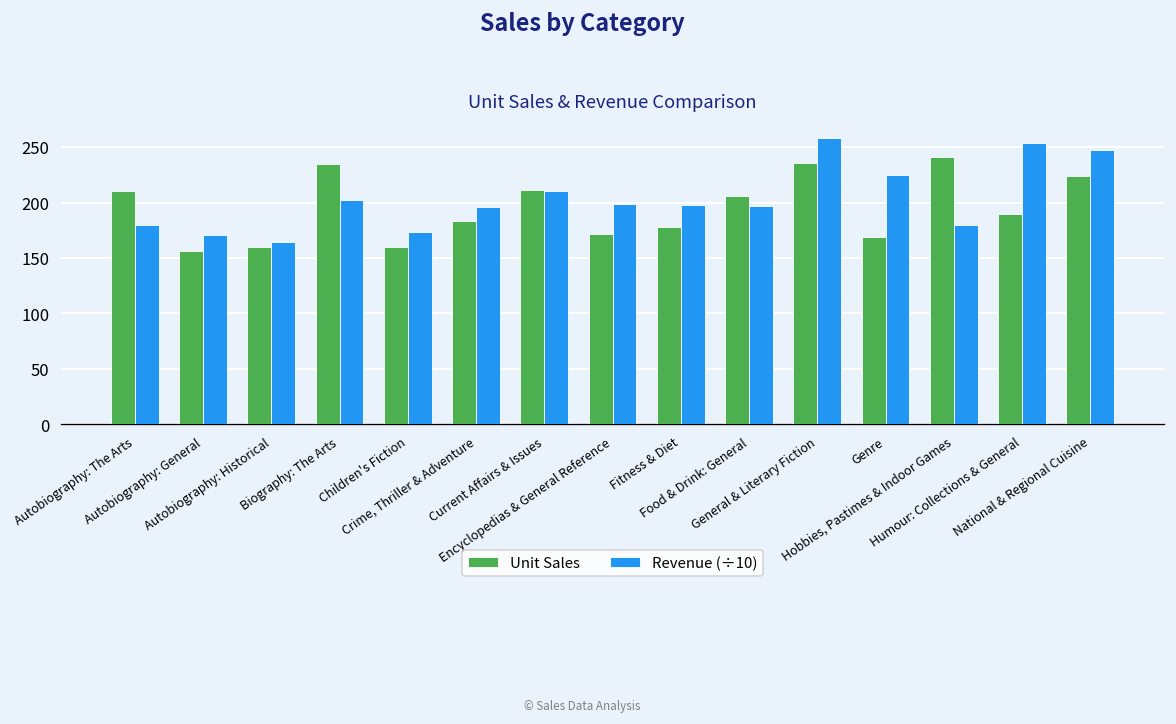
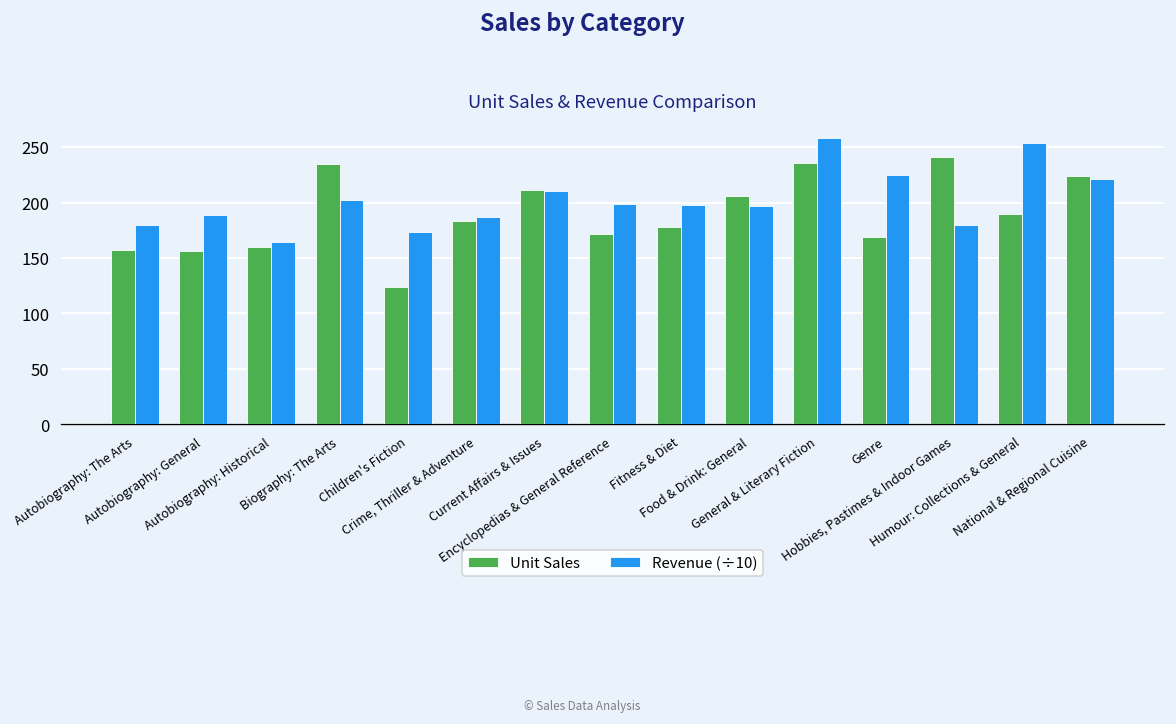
Unit Sales, Autobiography: The Arts: 210 -> 160
Revenue (÷10), Autobiography: General: 170 -> 190
Unit Sales, Children's Fiction: 160 -> 120
Revenue (÷10), Crime, Thriller & Adventure: 200 -> 190
Revenue (÷10), National & Regional Cuisine: 250 -> 220
